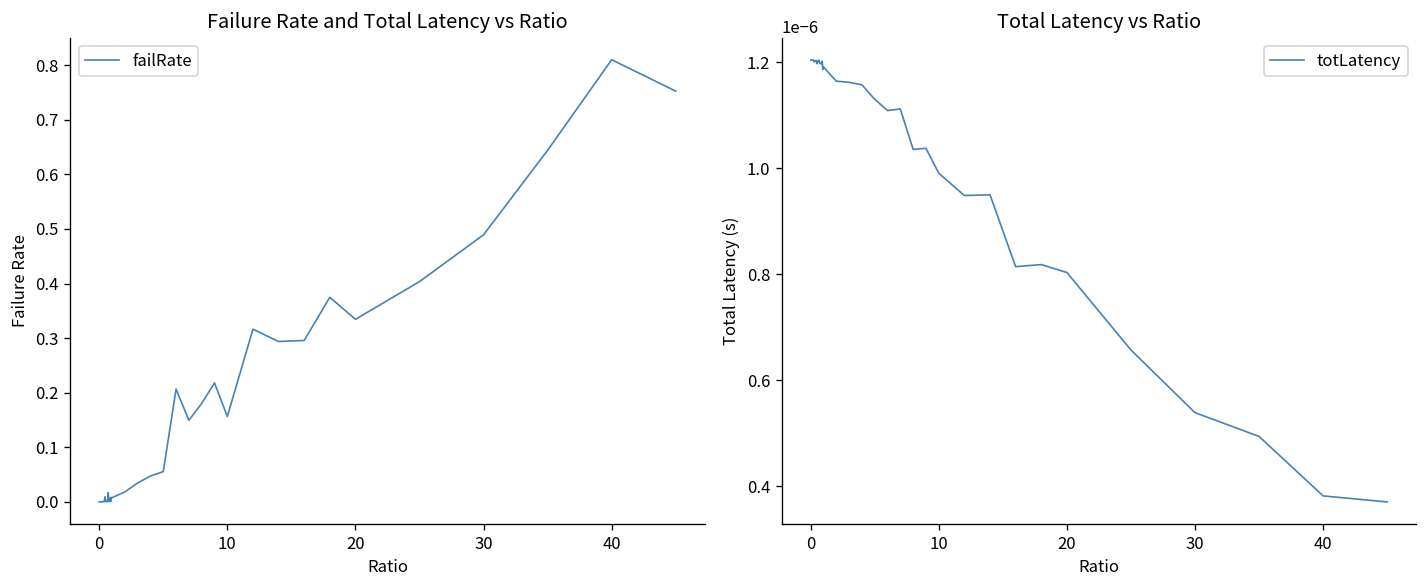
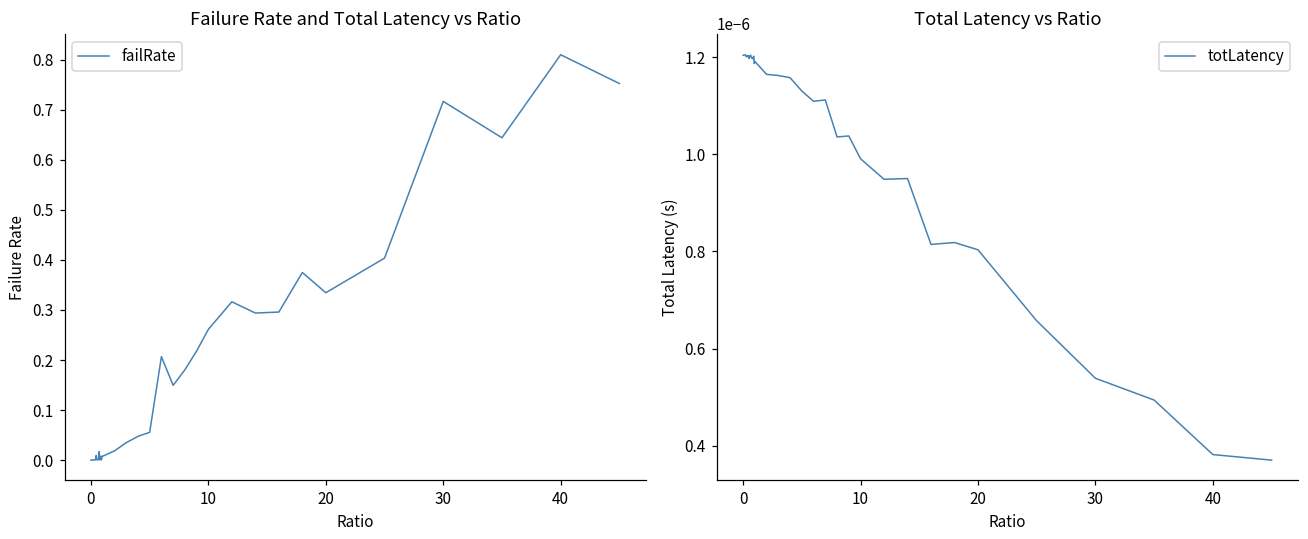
Failure Rate and Total Latency vs Ratio, 10: 0.16 -> 0.26
Failure Rate and Total Latency vs Ratio, 30: 0.49 -> 0.72
